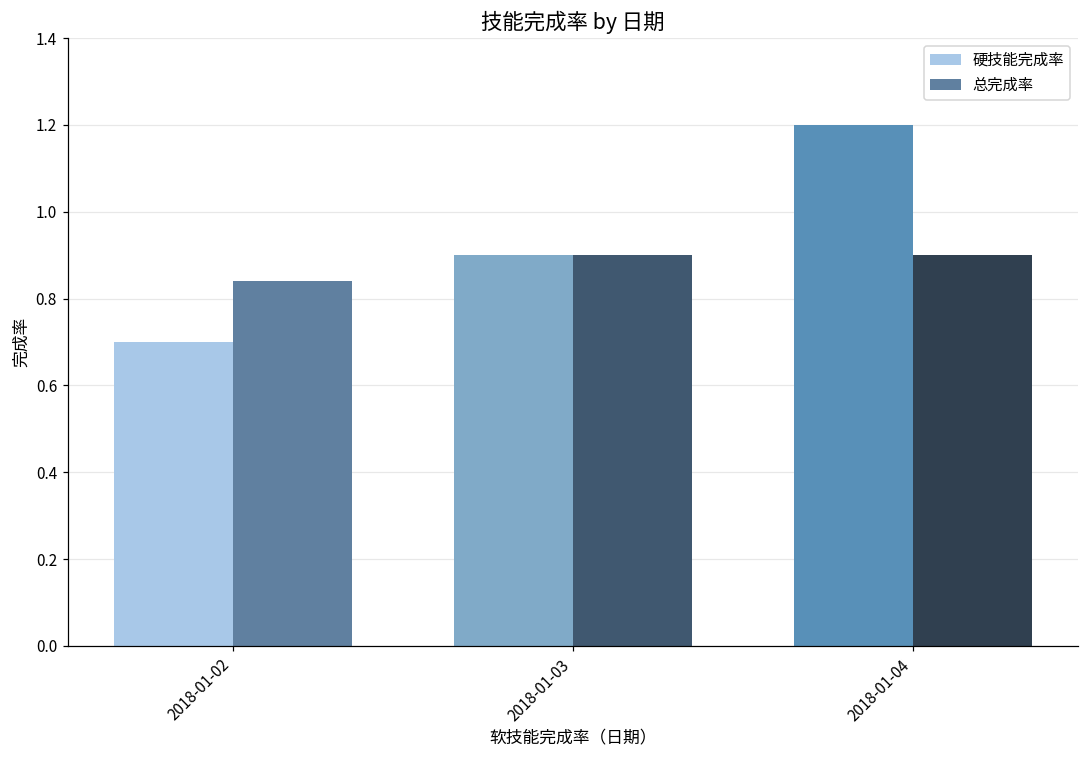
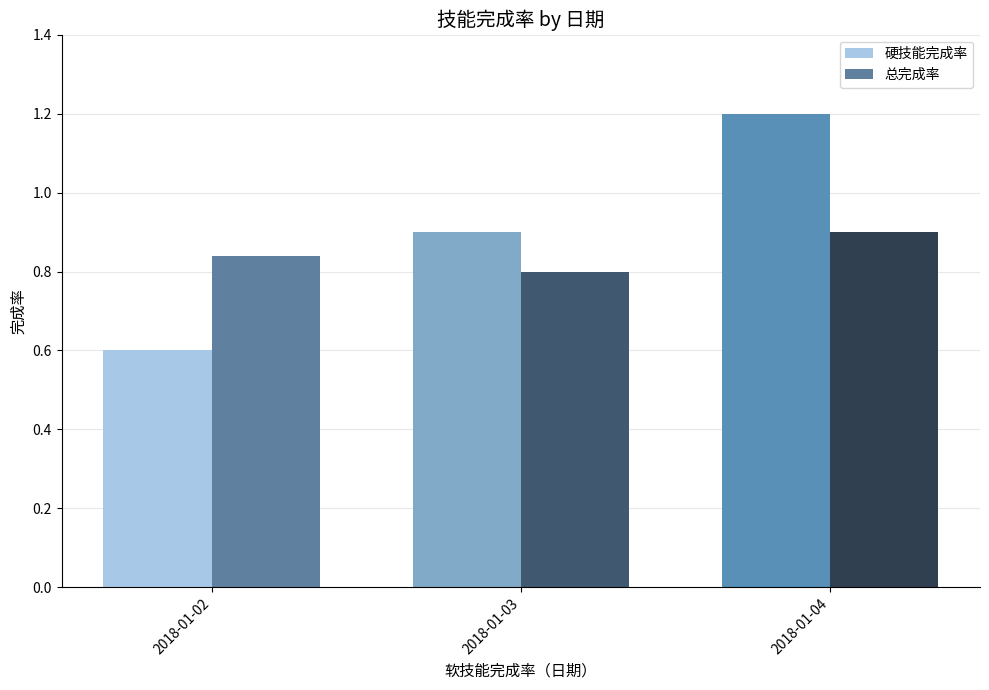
硬技能完成率, 2018-01-02: 0.7 -> 0.6
总完成率, 2018-01-03: 0.9 -> 0.8
